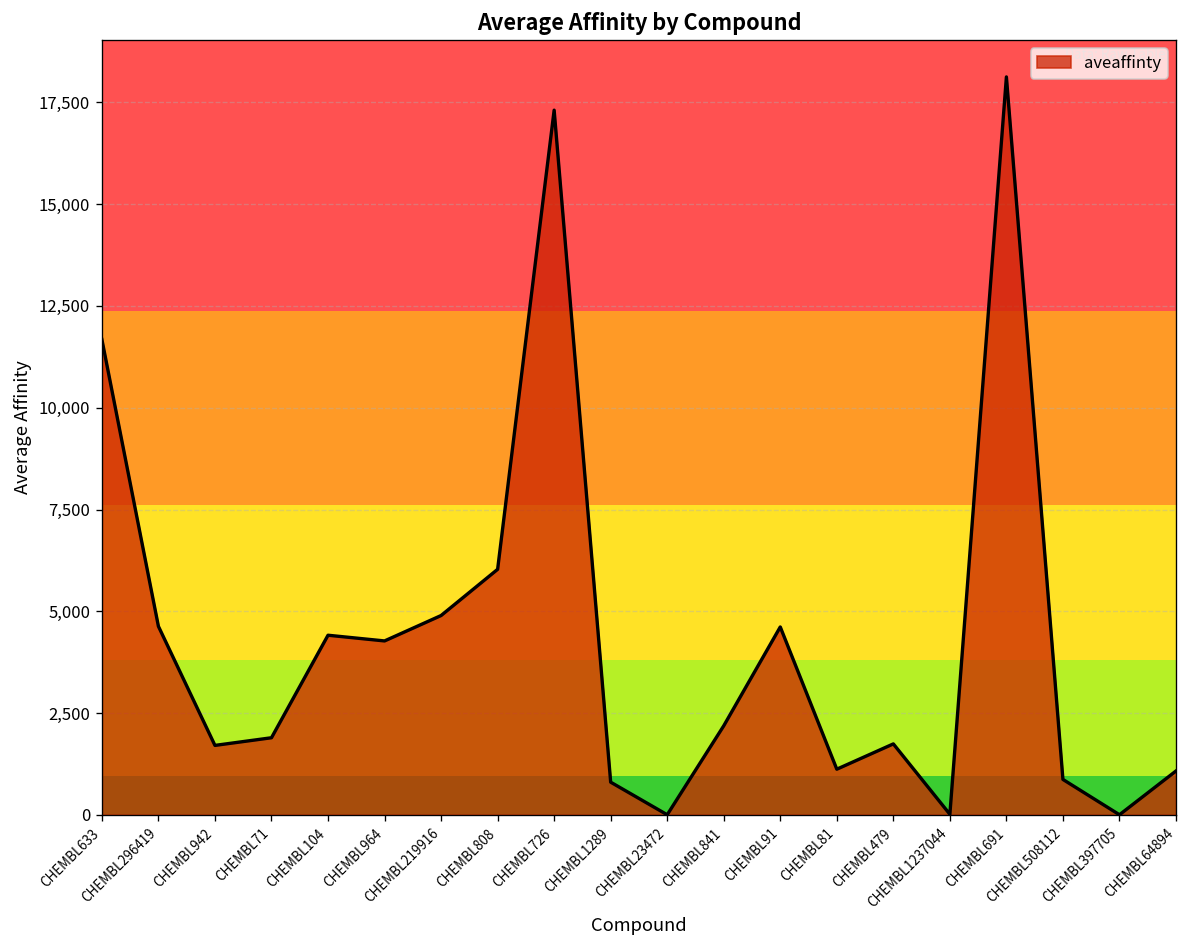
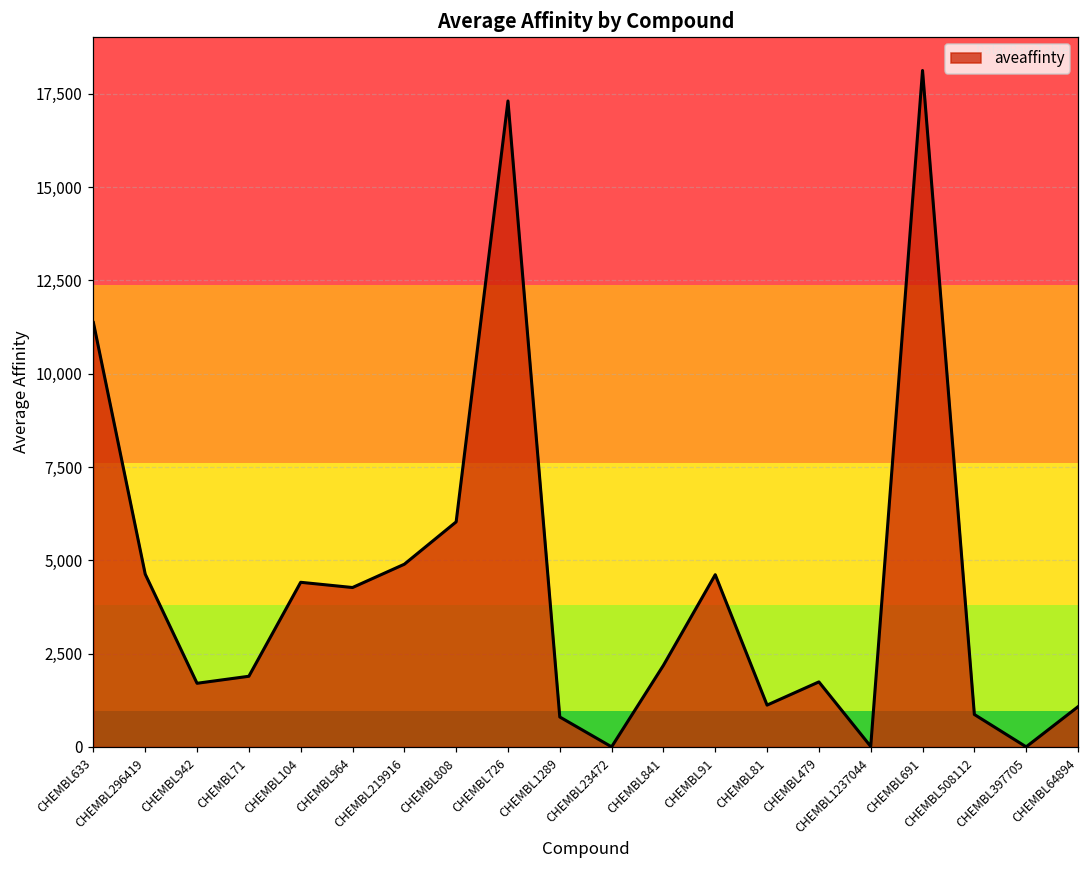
CHEMBL633: 11,700 -> 11,400
